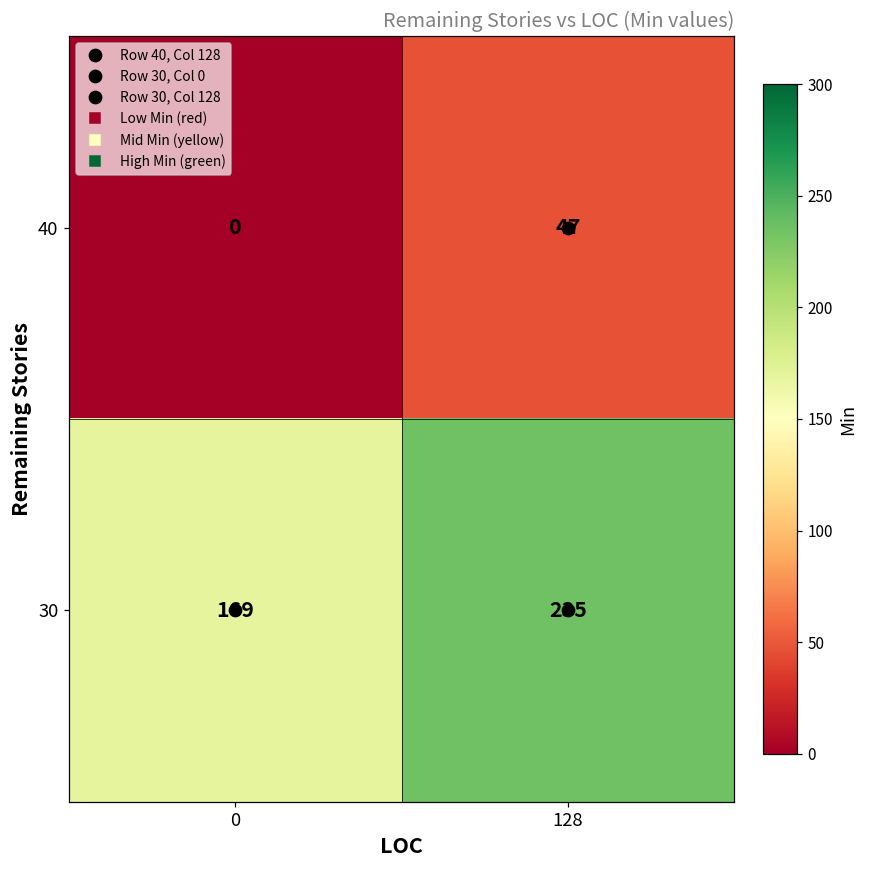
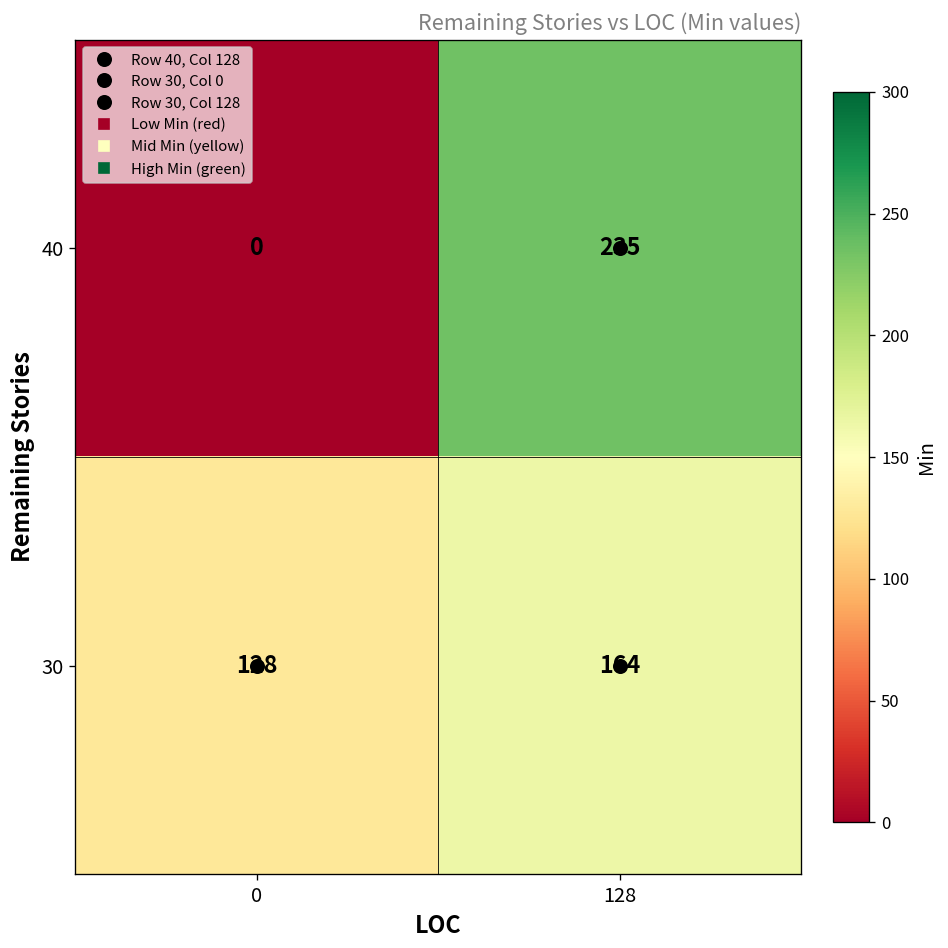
40, 128: 47 -> 235
30, 0: 169 -> 128
30, 128: 235 -> 164
